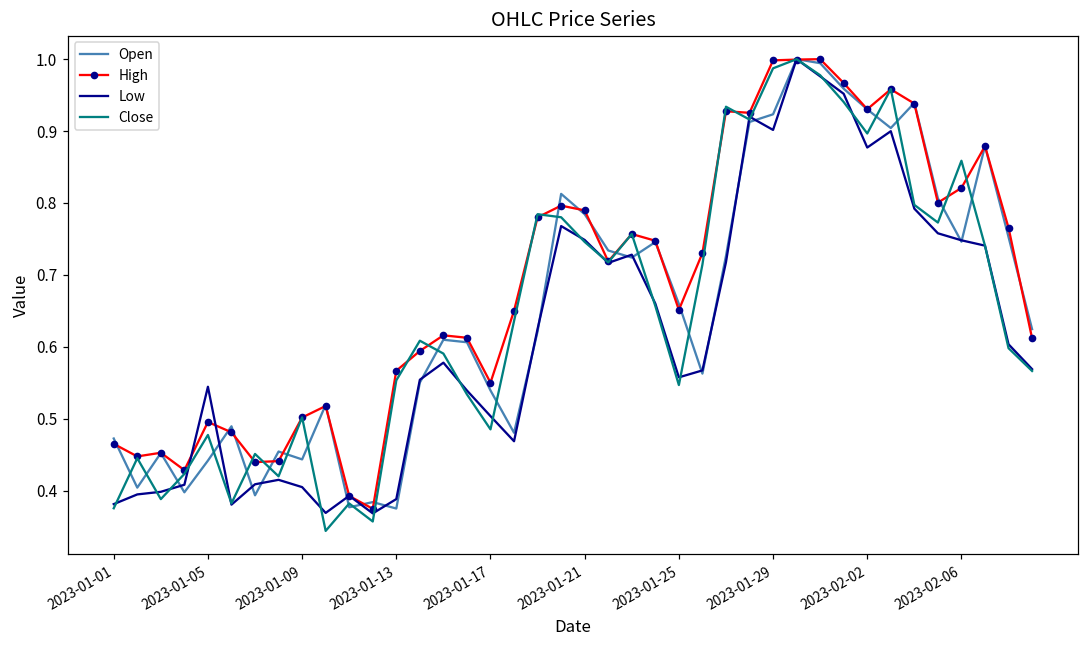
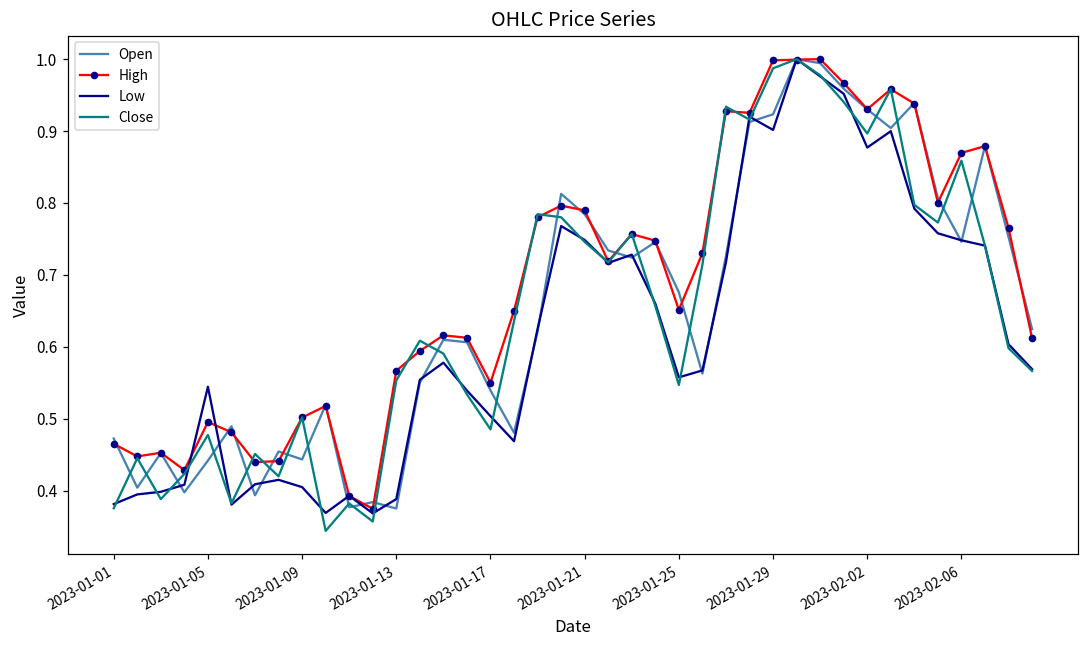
Open, 2023-01-25: 0.66 -> 0.68
High, 2023-02-06: 0.82 -> 0.87
